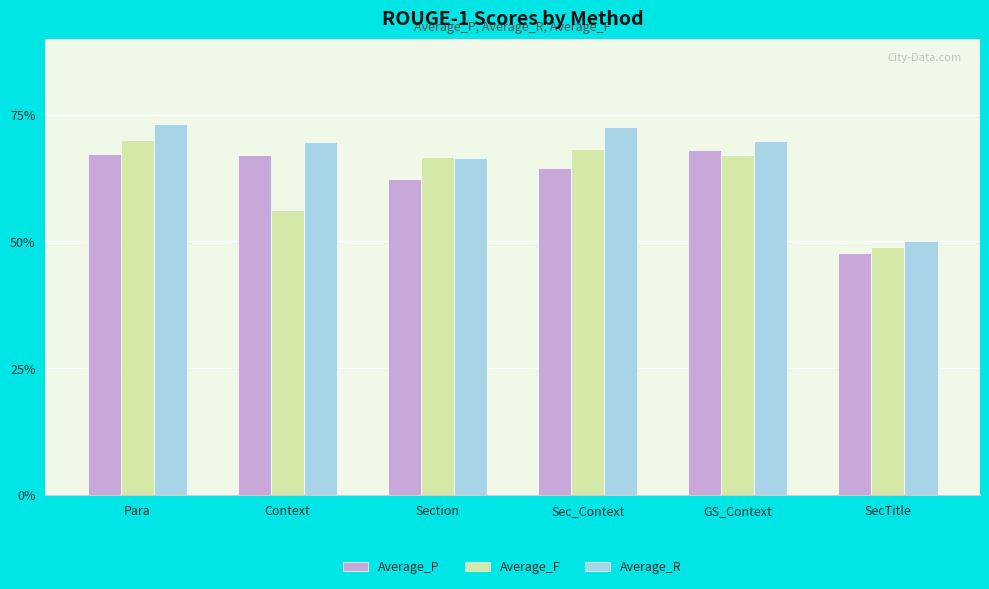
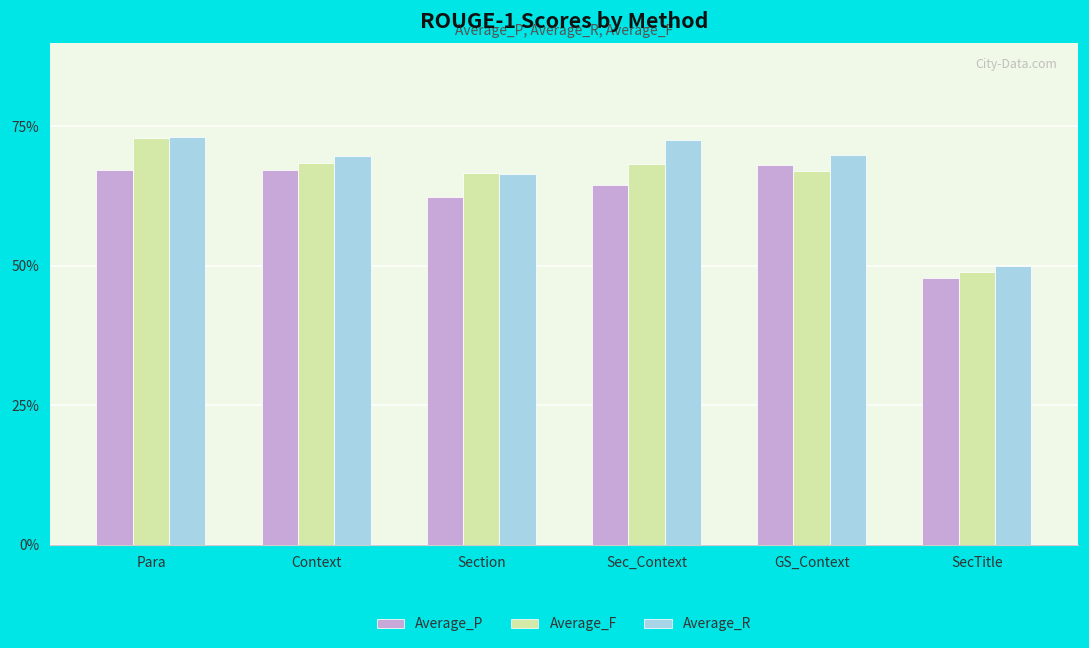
Average_F, Para: 70% -> 73%
Average_F, Context: 56% -> 68%
